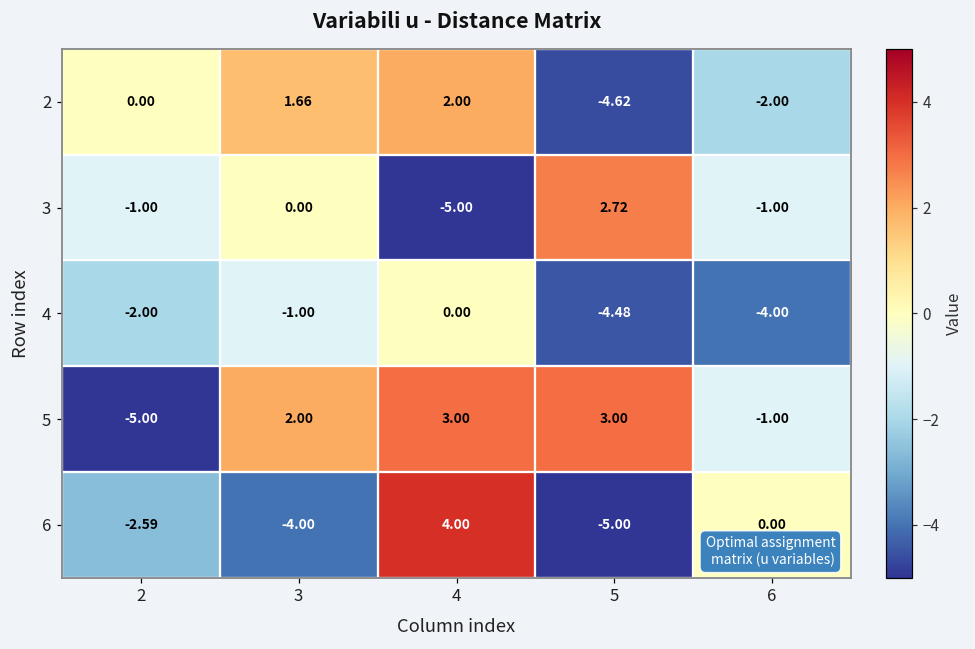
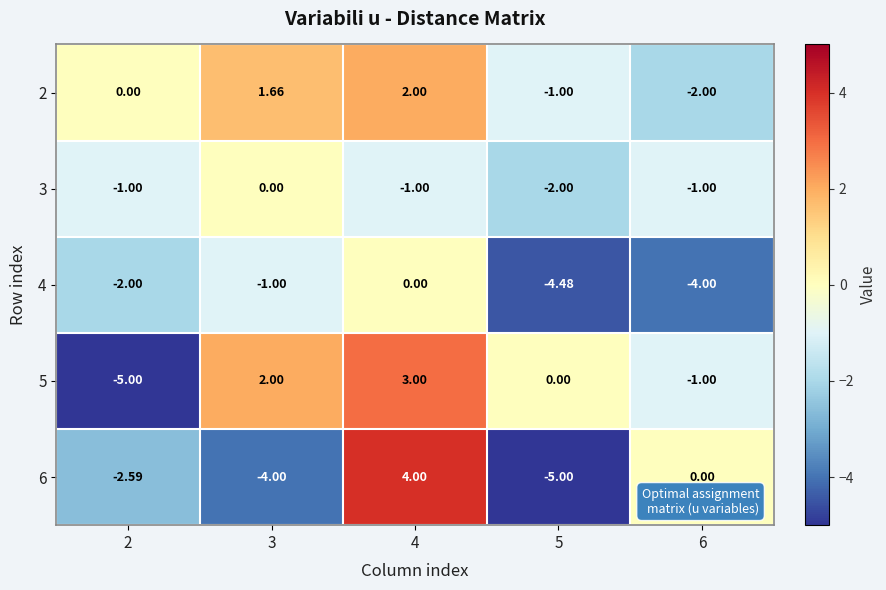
2, 5: -4.62 -> -1.00
3, 4: -5.00 -> -1.00
3, 5: 2.72 -> -2.00
5, 5: 3.00 -> 0.00
